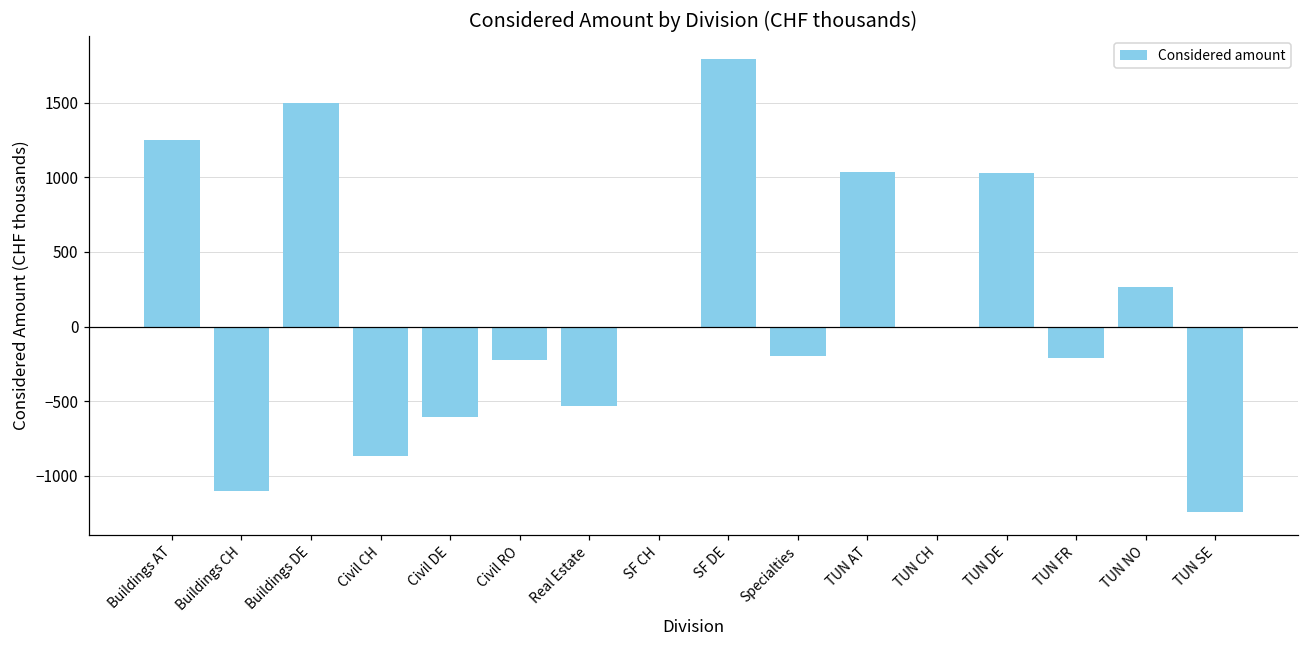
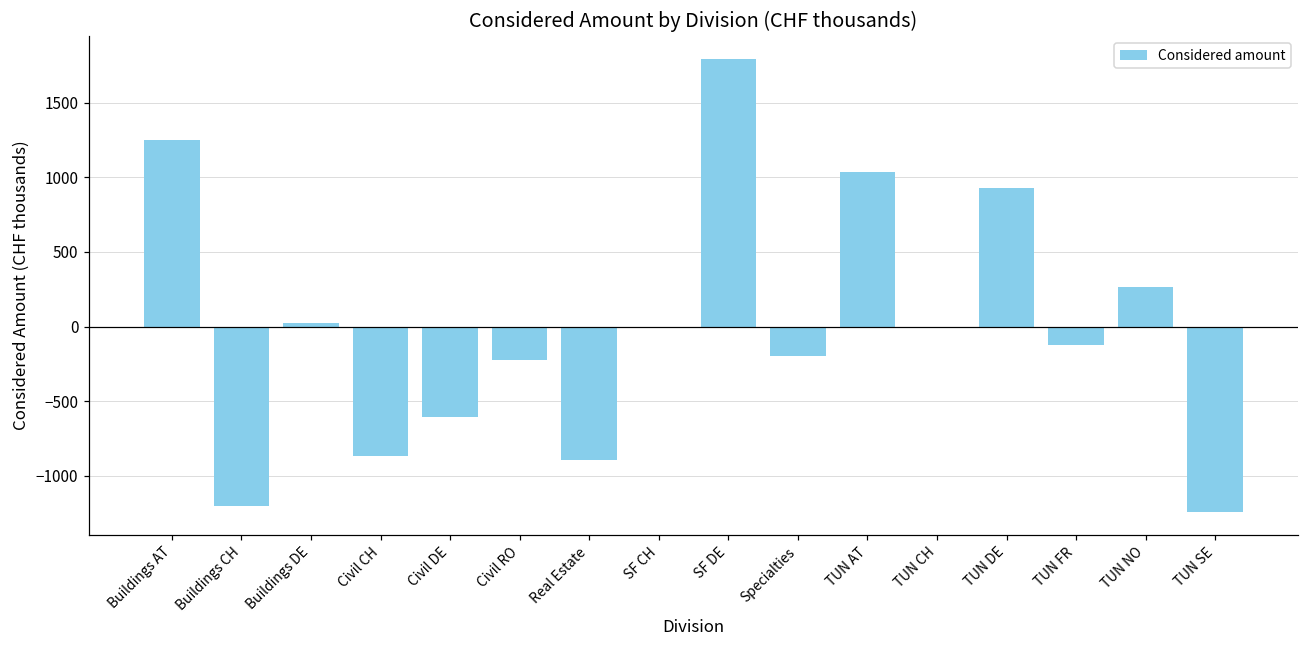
Buildings CH: -1100 -> -1200
Buildings DE: 1490 -> 30
Real Estate: -530 -> -900
TUN DE: 1030 -> 930
TUN FR: -210 -> -120
